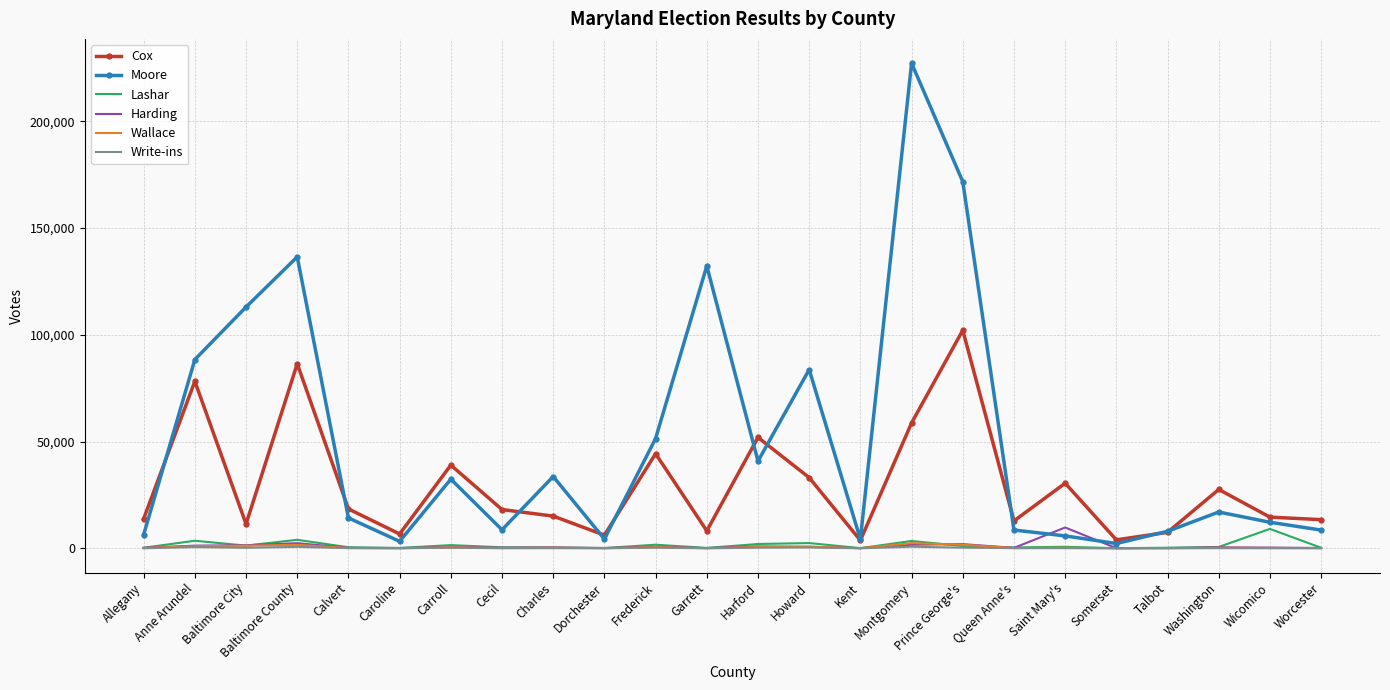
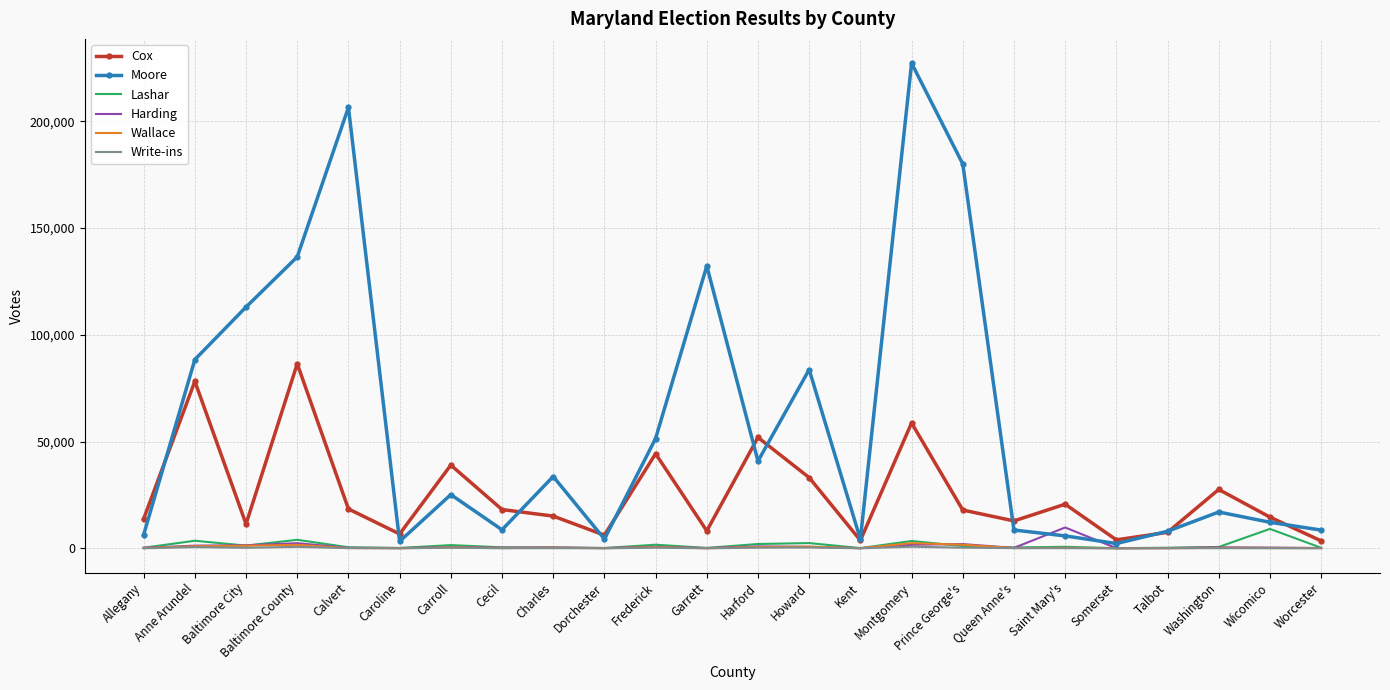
Moore, Calvert: 14,000 -> 206,000
Moore, Carroll: 32,000 -> 25,000
Cox, Prince George's: 102,000 -> 18,000
Moore, Prince George's: 172,000 -> 180,000
Cox, Saint Mary's: 30,000 -> 21,000
Cox, Worcester: 13,000 -> 3,000
